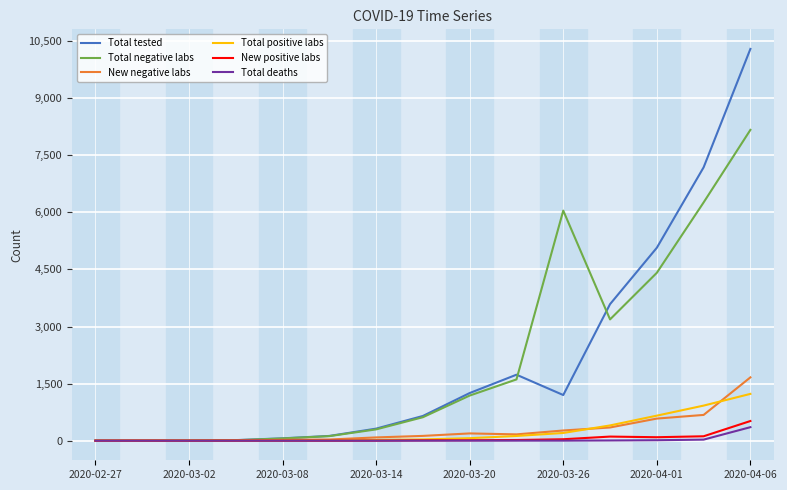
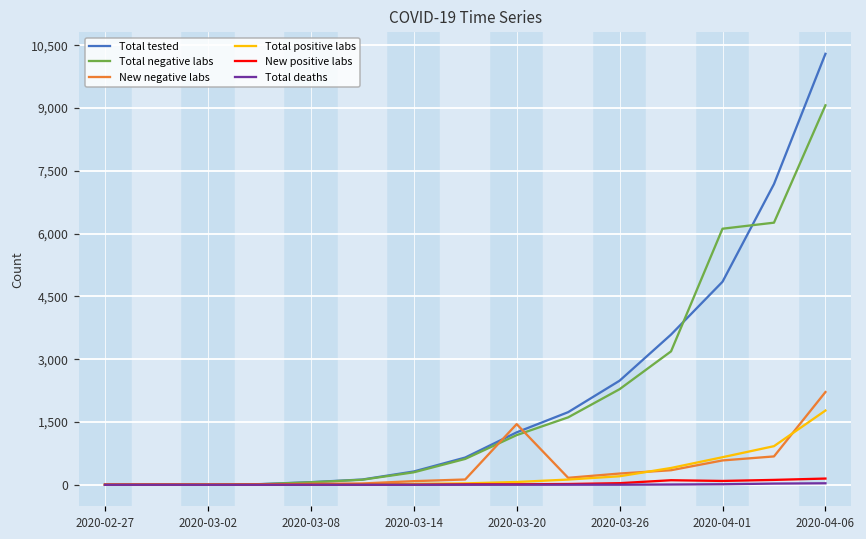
New negative labs, 2020-03-20: 200 -> 1,400
Total tested, 2020-03-26: 1,200 -> 2,500
Total negative labs, 2020-03-26: 6,000 -> 2,300
Total tested, 2020-04-01: 5,100 -> 4,800
Total negative labs, 2020-04-01: 4,400 -> 6,100
Total negative labs, 2020-04-06: 8,200 -> 9,100
New negative labs, 2020-04-06: 1,700 -> 2,200
Total positive labs, 2020-04-06: 1,200 -> 1,800
New positive labs, 2020-04-06: 500 -> 100
Total deaths, 2020-04-06: 400 -> 0
